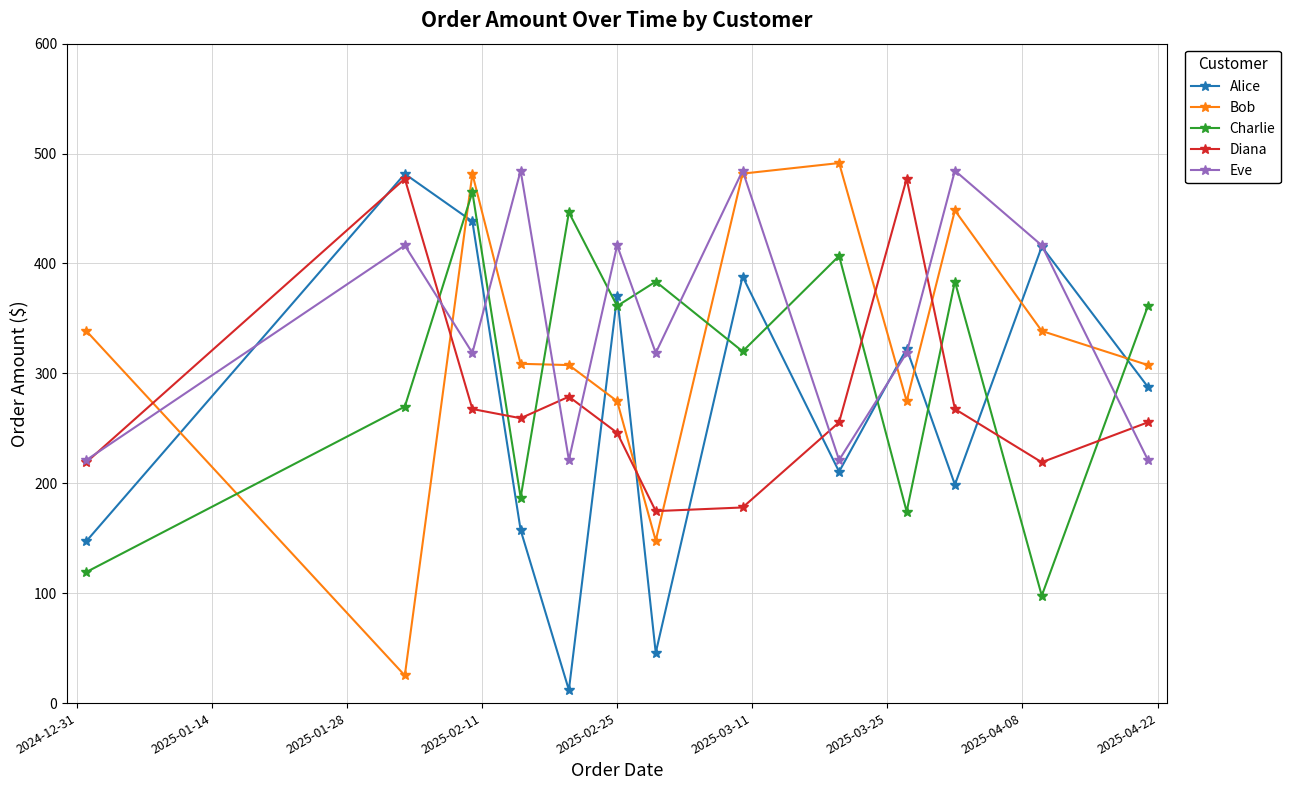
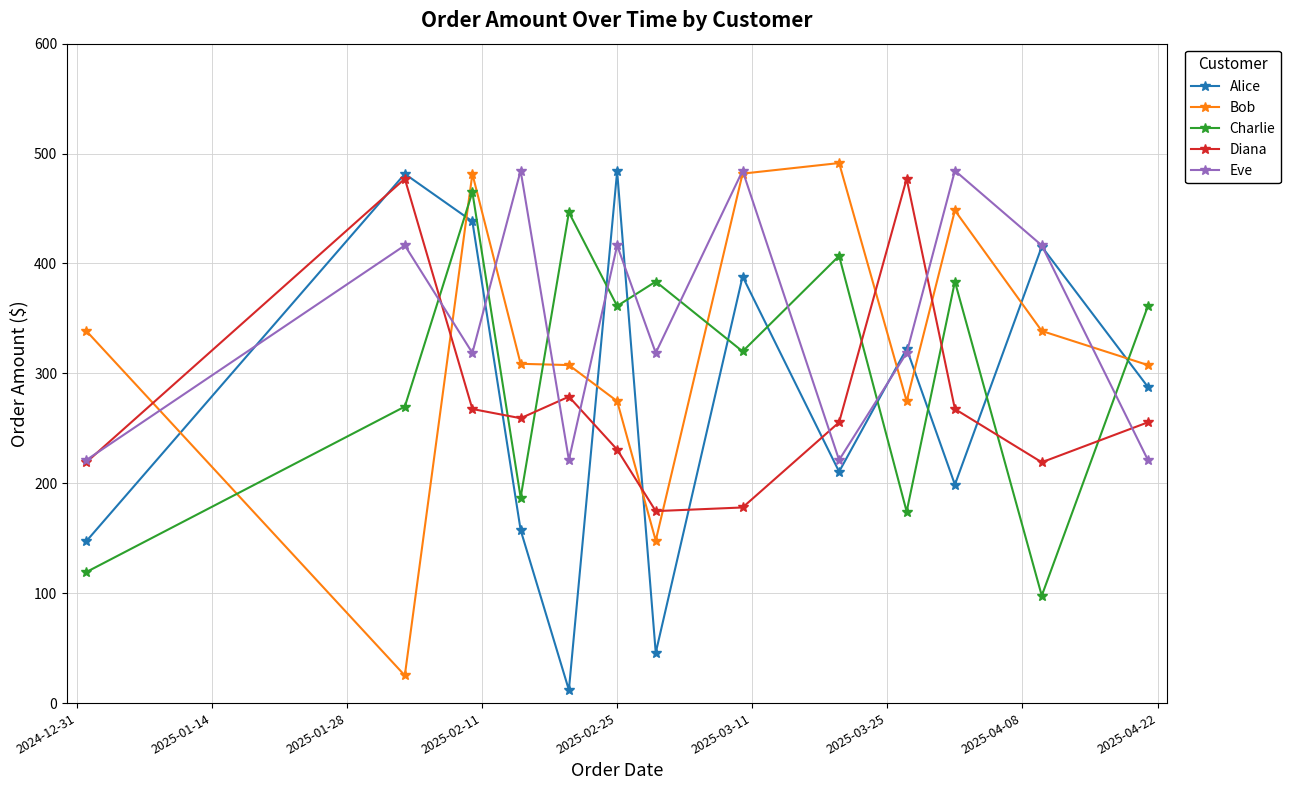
Alice, 2025-02-25: 370 -> 484
Diana, 2025-02-25: 246 -> 231
